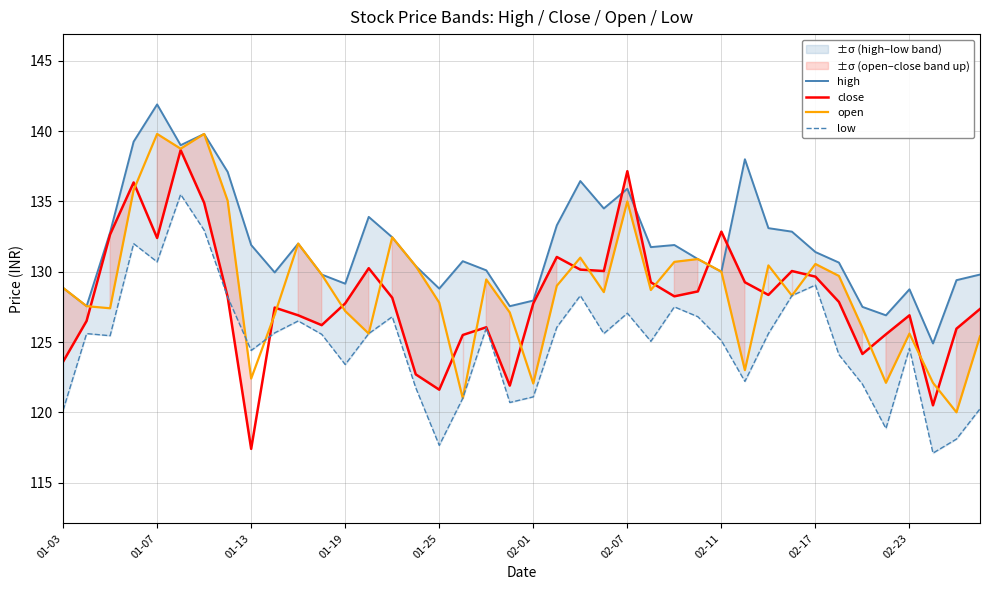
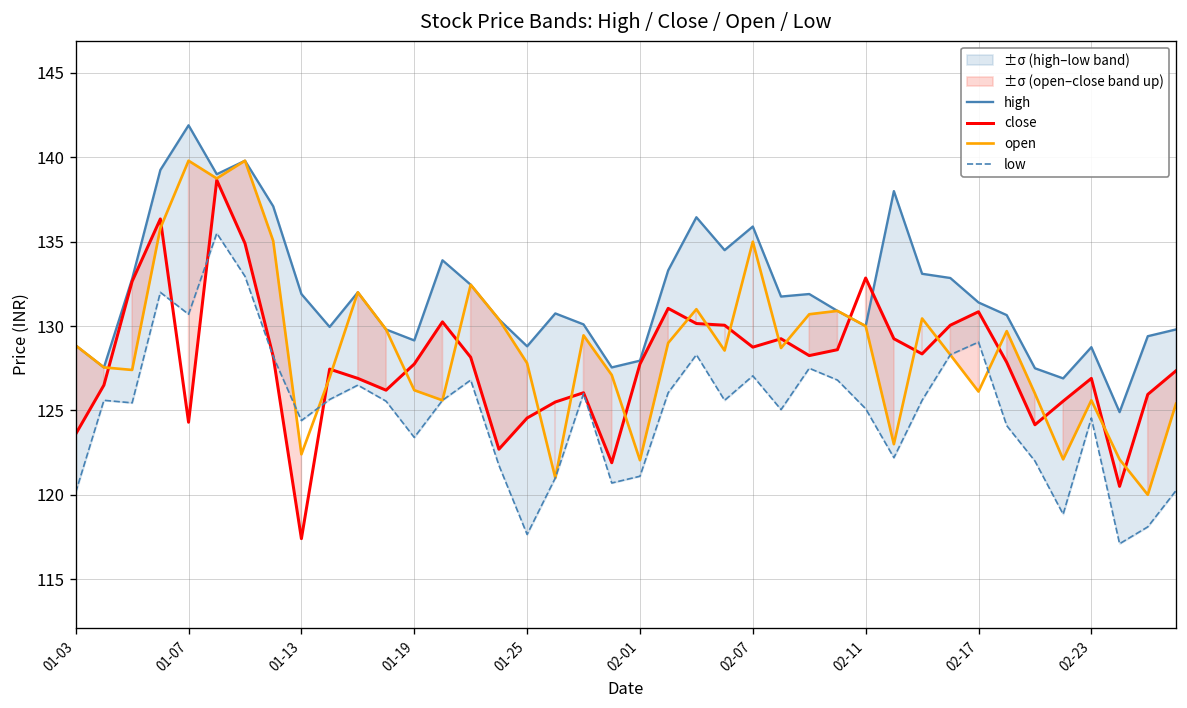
close, 01-07: 132.4 -> 124.3
open, 01-19: 127.2 -> 126.2
close, 01-25: 121.6 -> 124.6
close, 02-07: 137.2 -> 128.8
close, 02-17: 129.7 -> 130.9
open, 02-17: 130.6 -> 126.1
